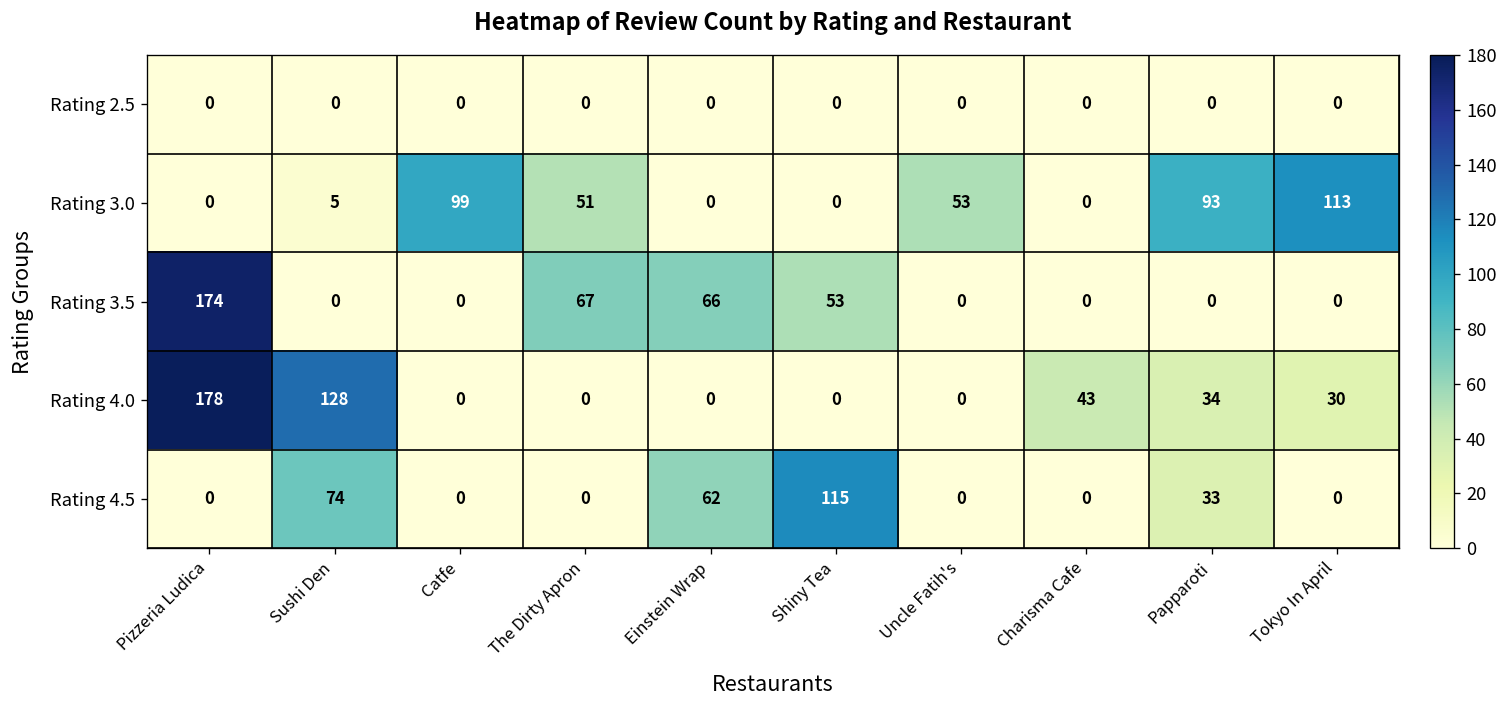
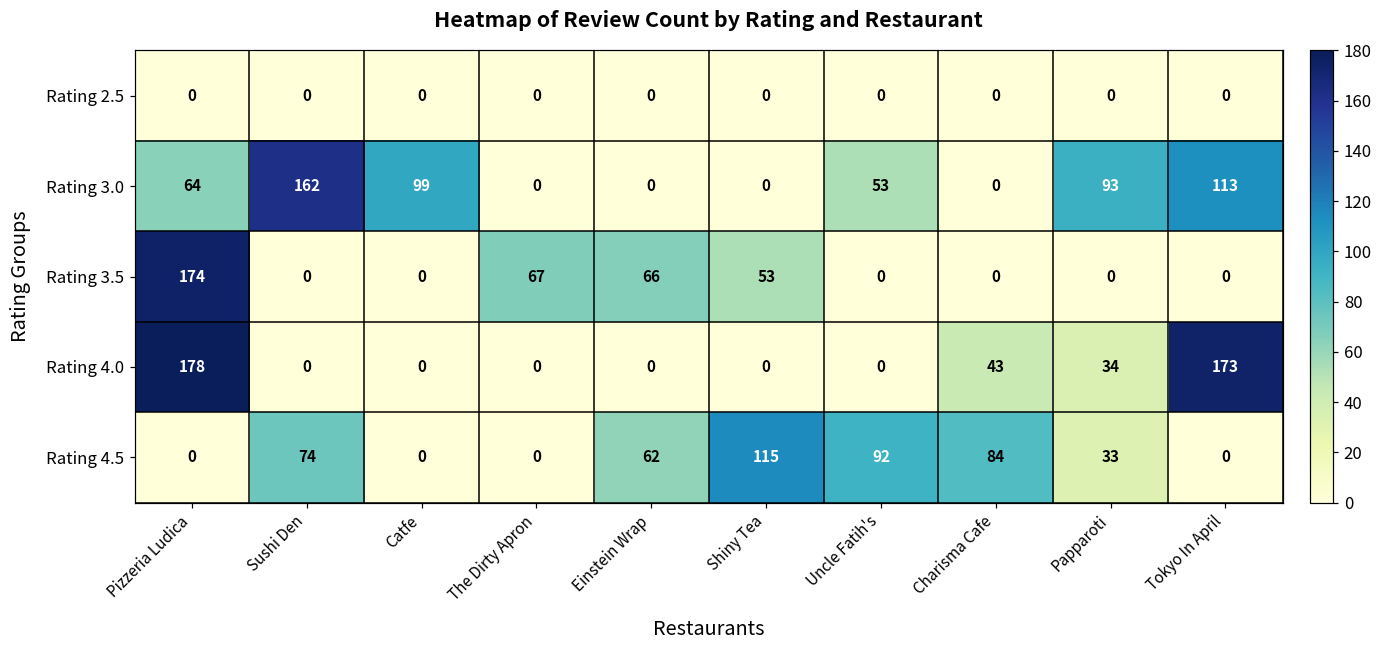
Rating 3.0, Pizzeria Ludica: 0 -> 64
Rating 3.0, Sushi Den: 5 -> 162
Rating 3.0, The Dirty Apron: 51 -> 0
Rating 4.0, Sushi Den: 128 -> 0
Rating 4.0, Tokyo In April: 30 -> 173
Rating 4.5, Uncle Fatih's: 0 -> 92
Rating 4.5, Charisma Cafe: 0 -> 84
